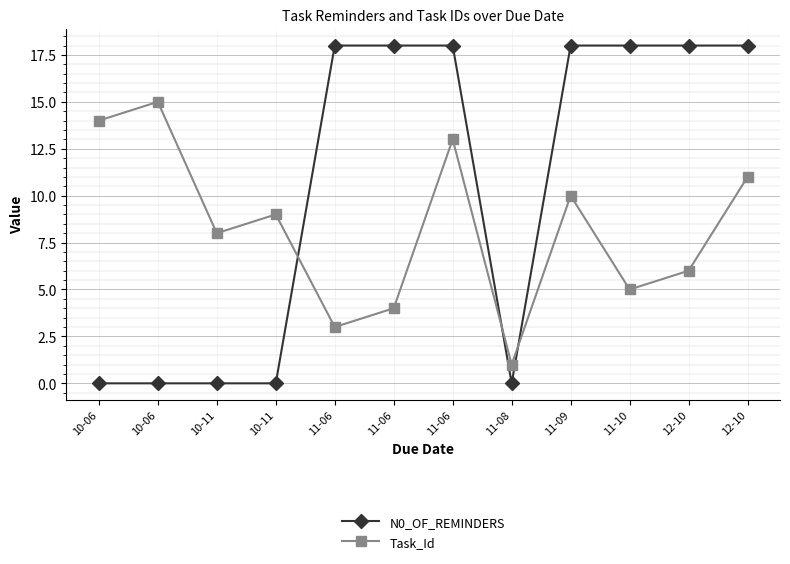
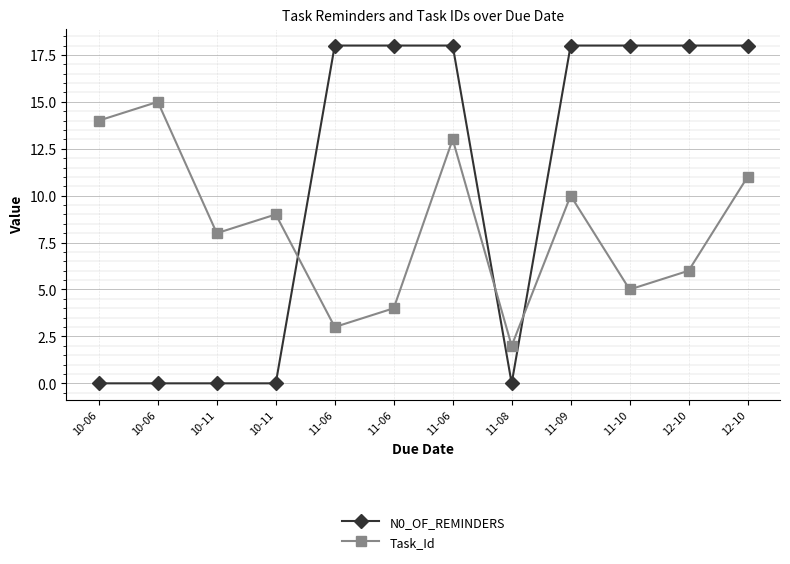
Task_Id, 11-08: 1 -> 2
